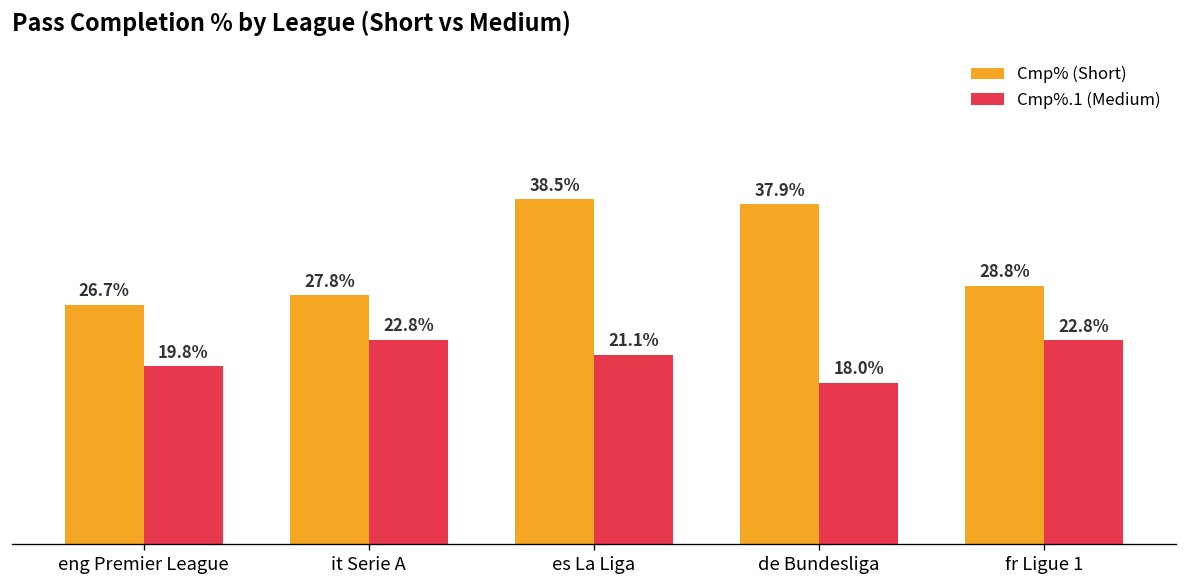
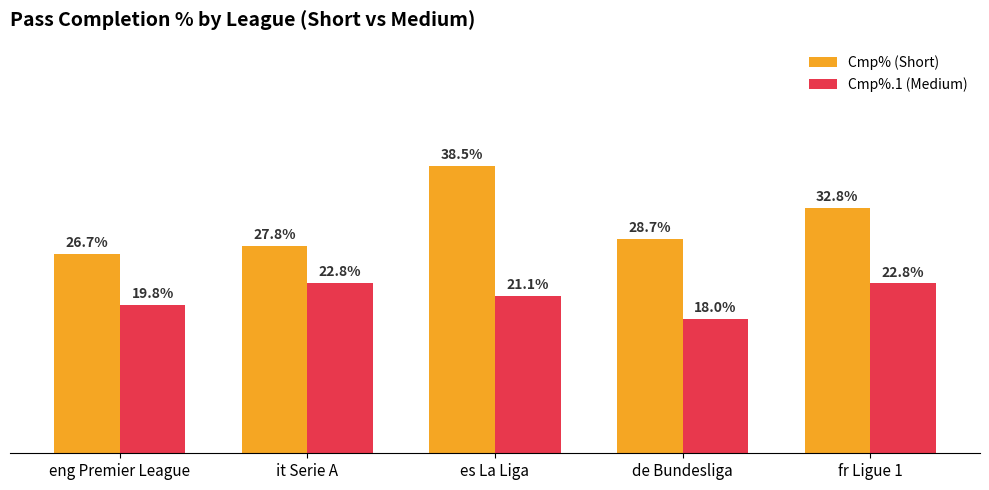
Cmp% (Short), de Bundesliga: 37.9% -> 28.7%
Cmp% (Short), fr Ligue 1: 28.8% -> 32.8%
